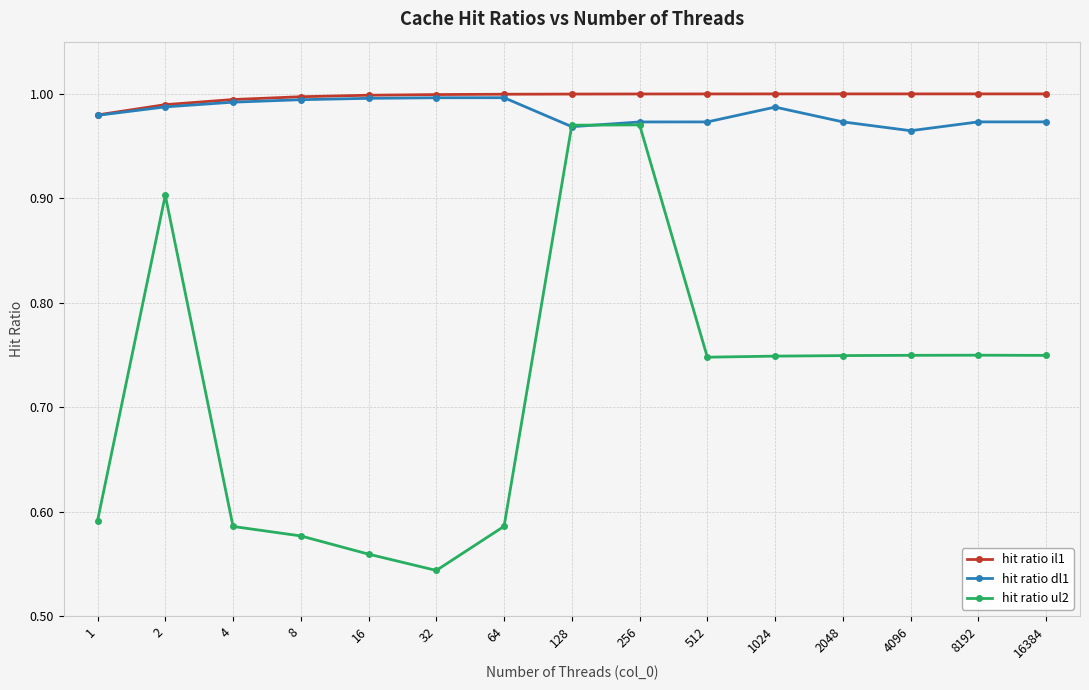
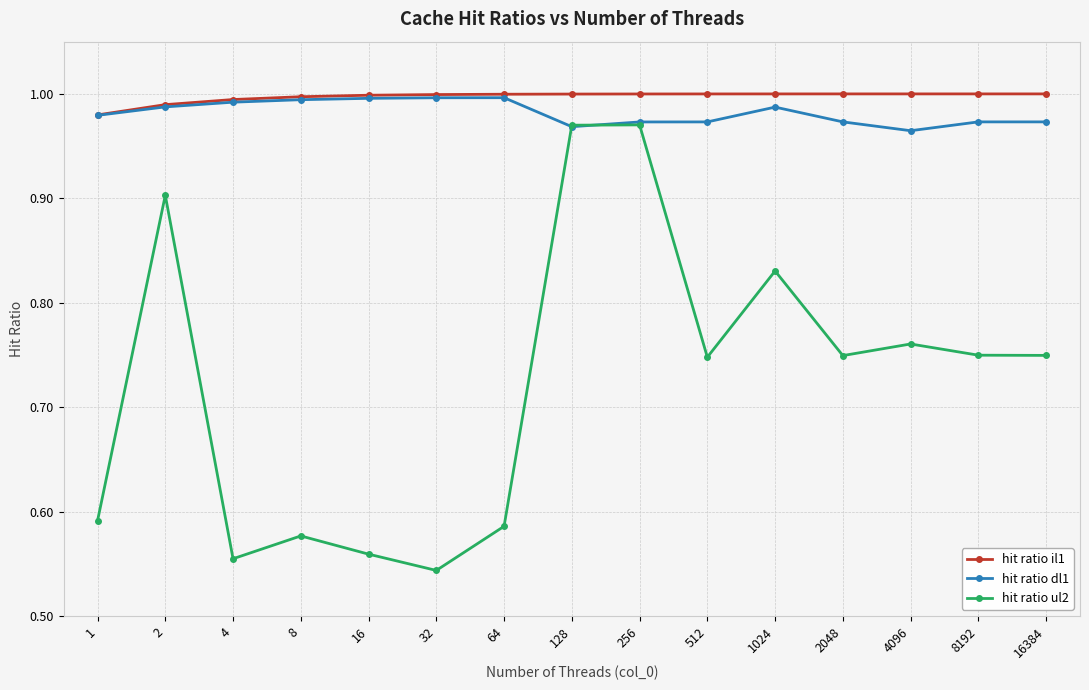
hit ratio ul2, 4: 0.586 -> 0.555
hit ratio ul2, 1024: 0.749 -> 0.830
hit ratio ul2, 4096: 0.750 -> 0.761
